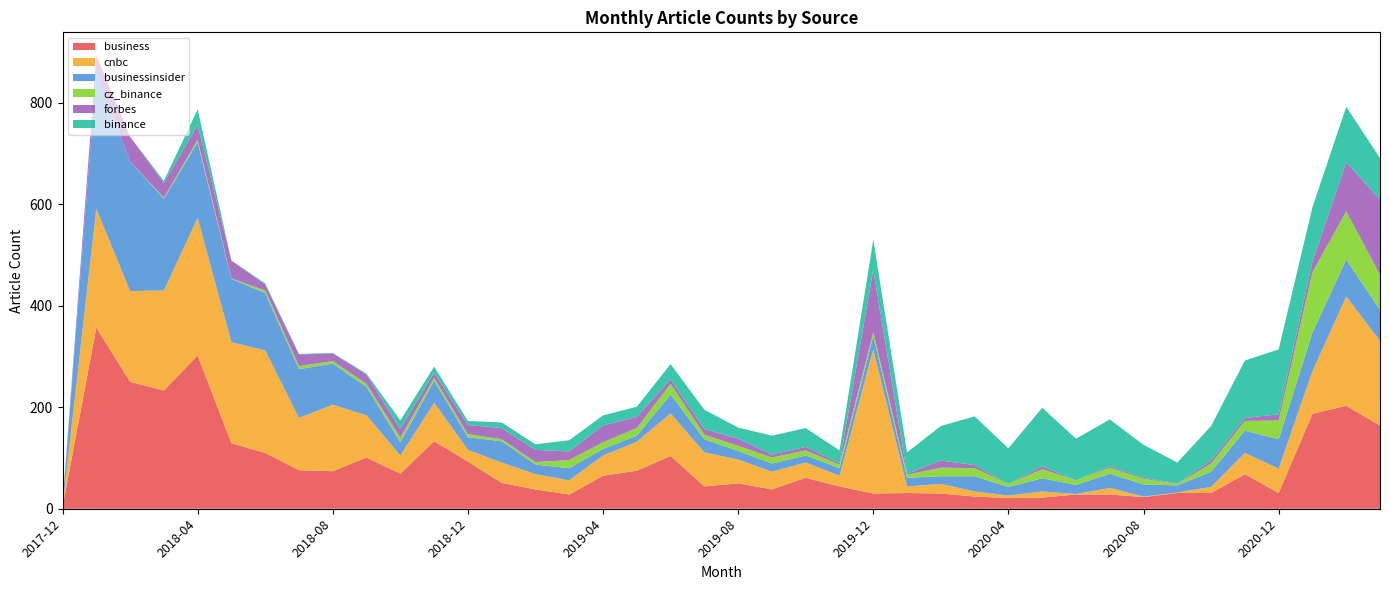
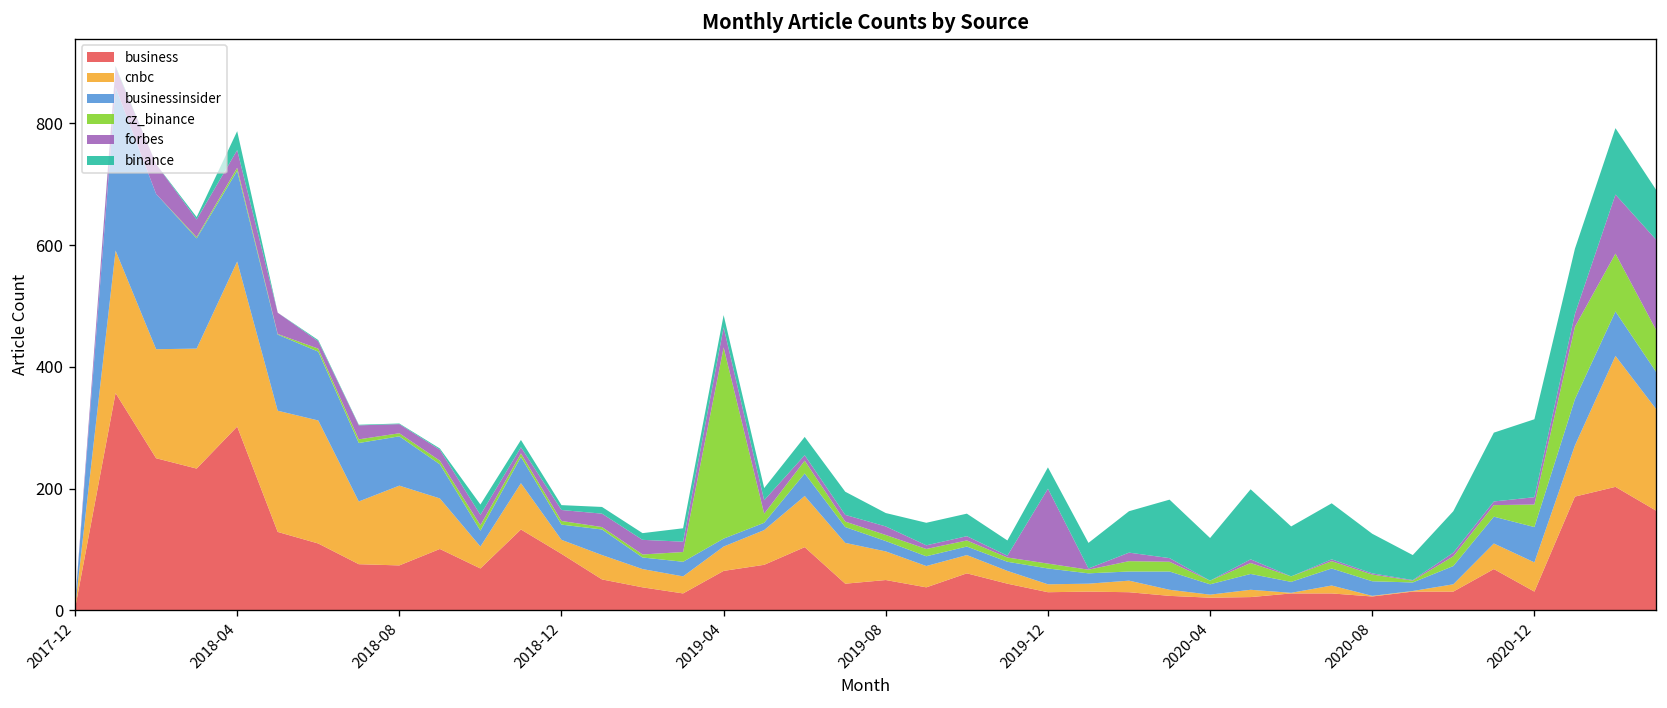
cz_binance, 2019-04: 10 -> 310
cnbc, 2019-12: 280 -> 10
binance, 2019-12: 60 -> 40
